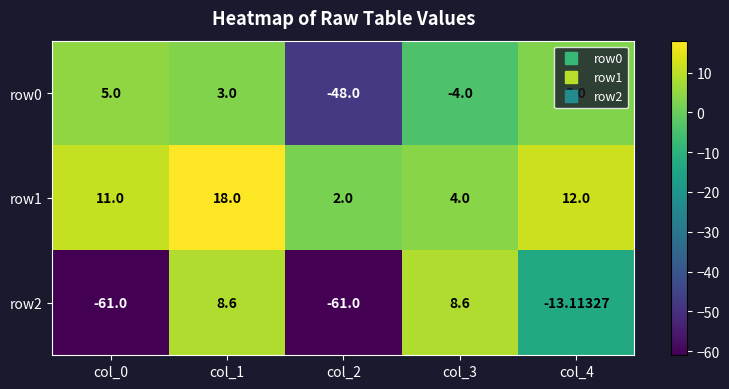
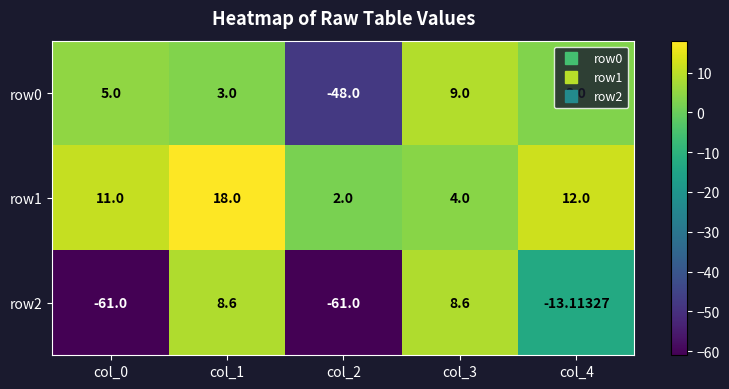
row0, col_3: -4.0 -> 9.0
